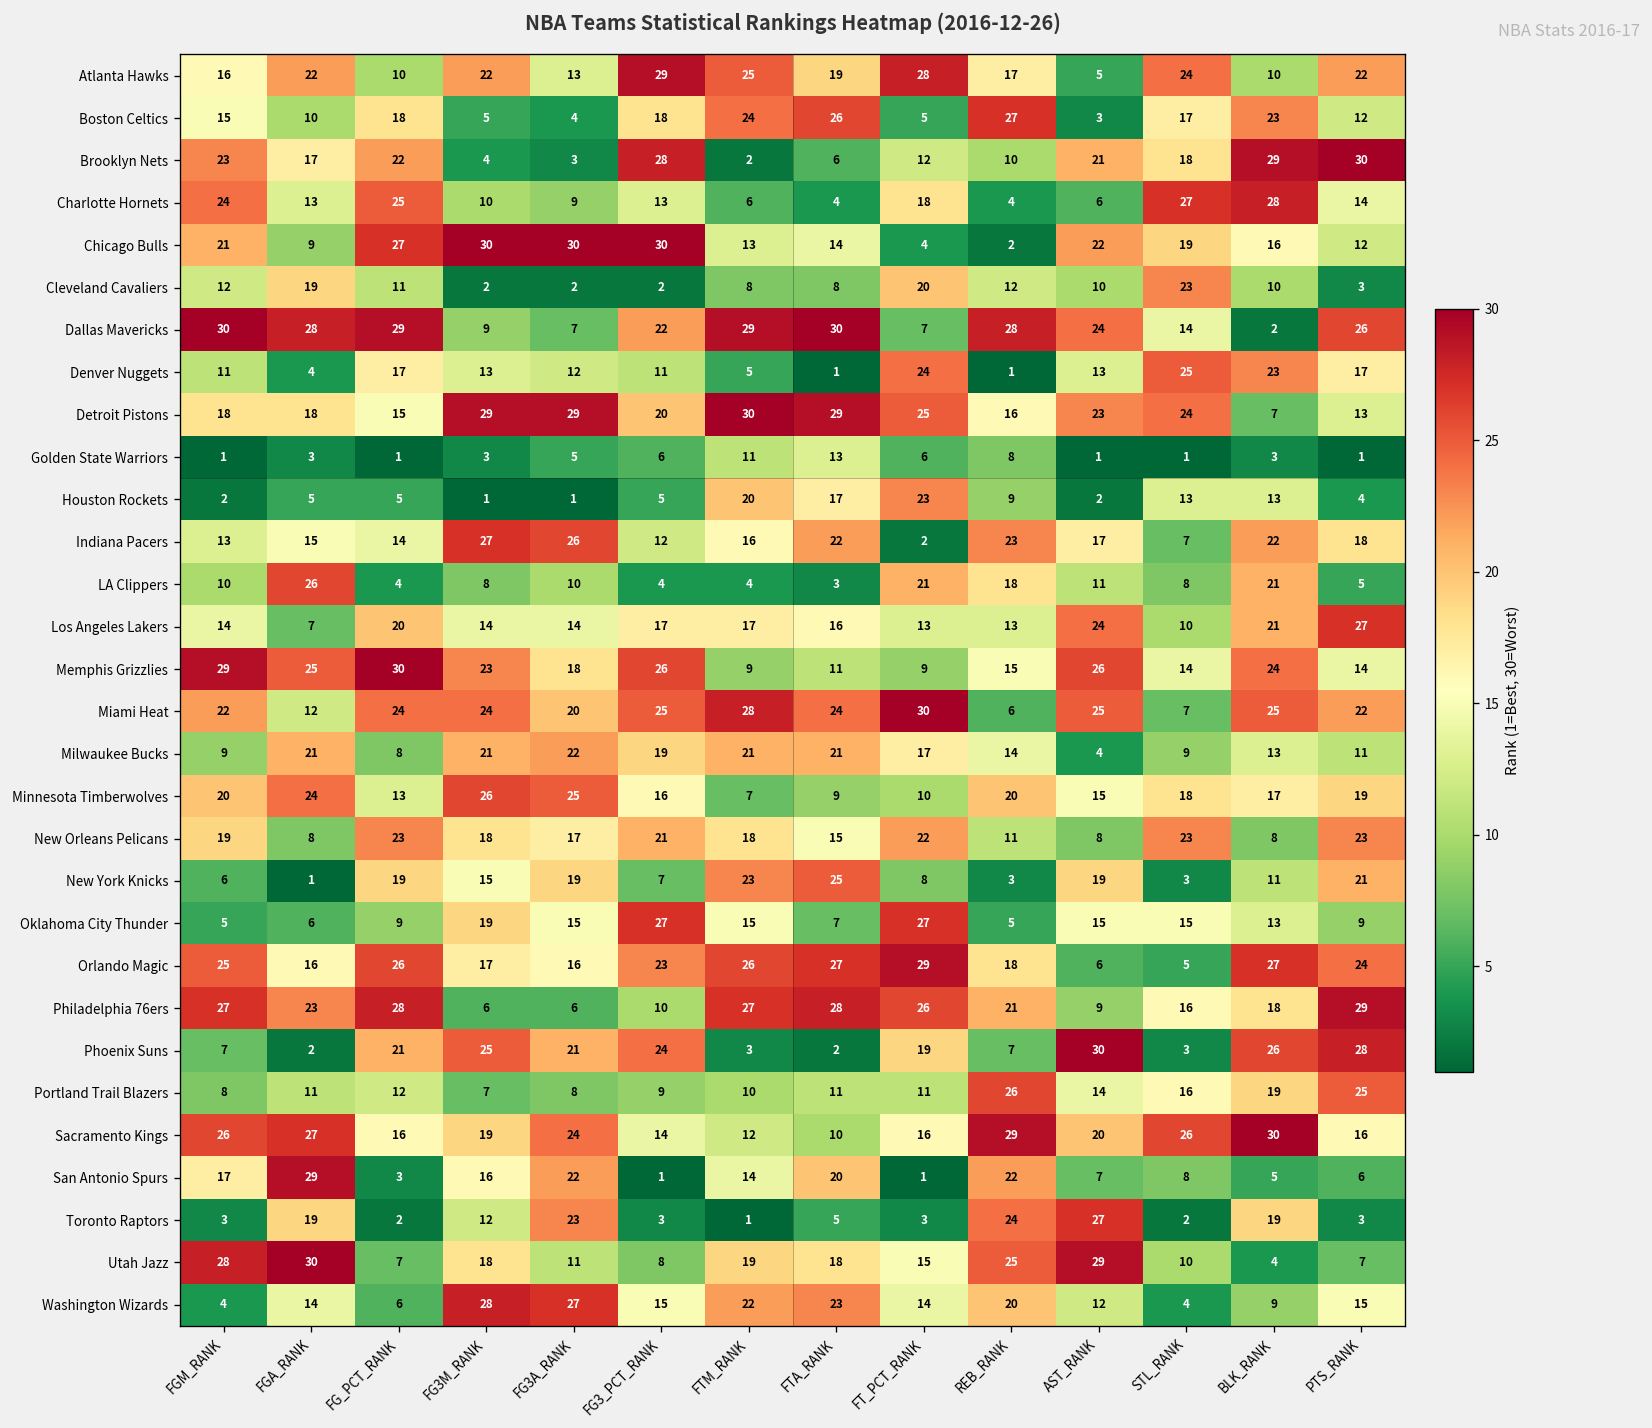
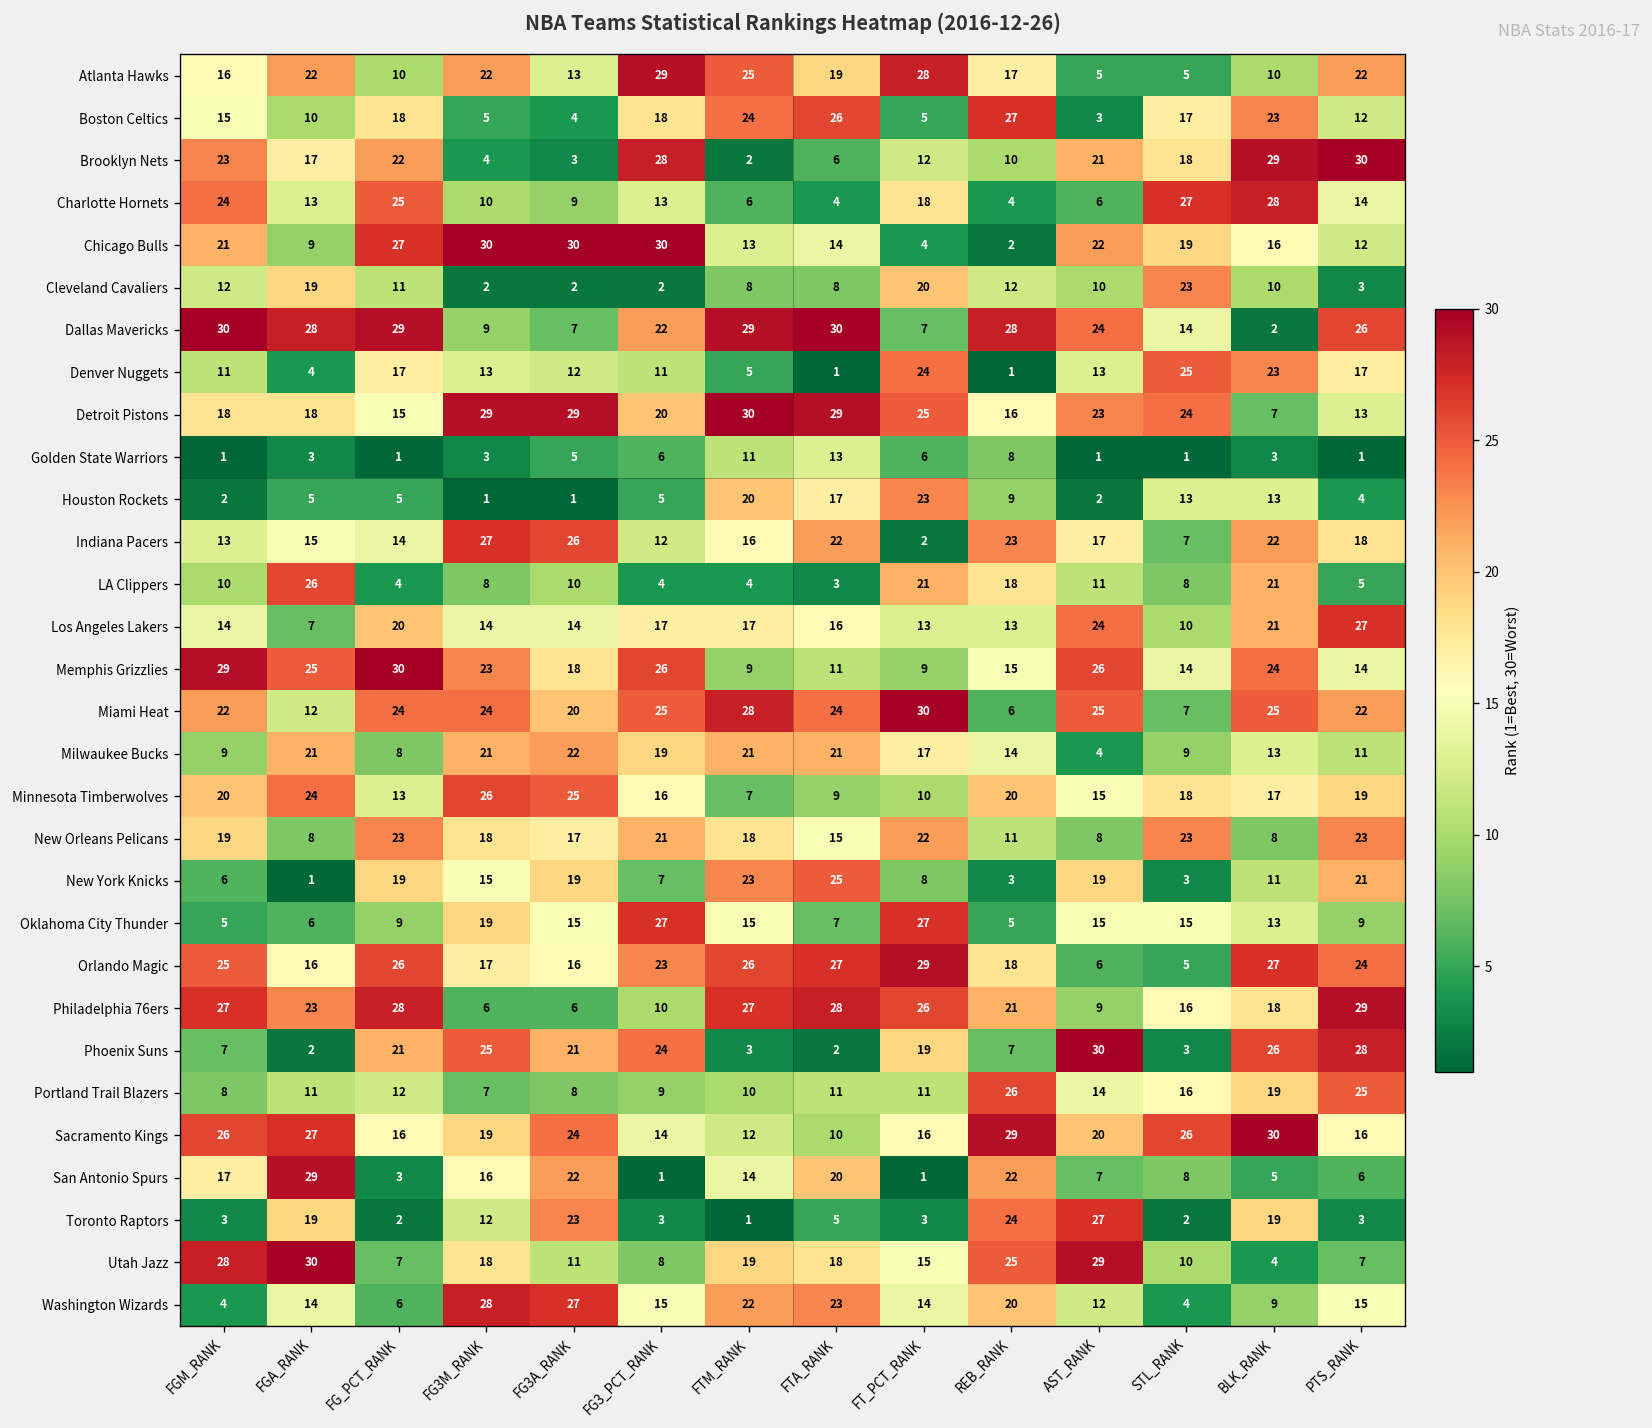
Atlanta Hawks, STL_RANK: 24 -> 5
